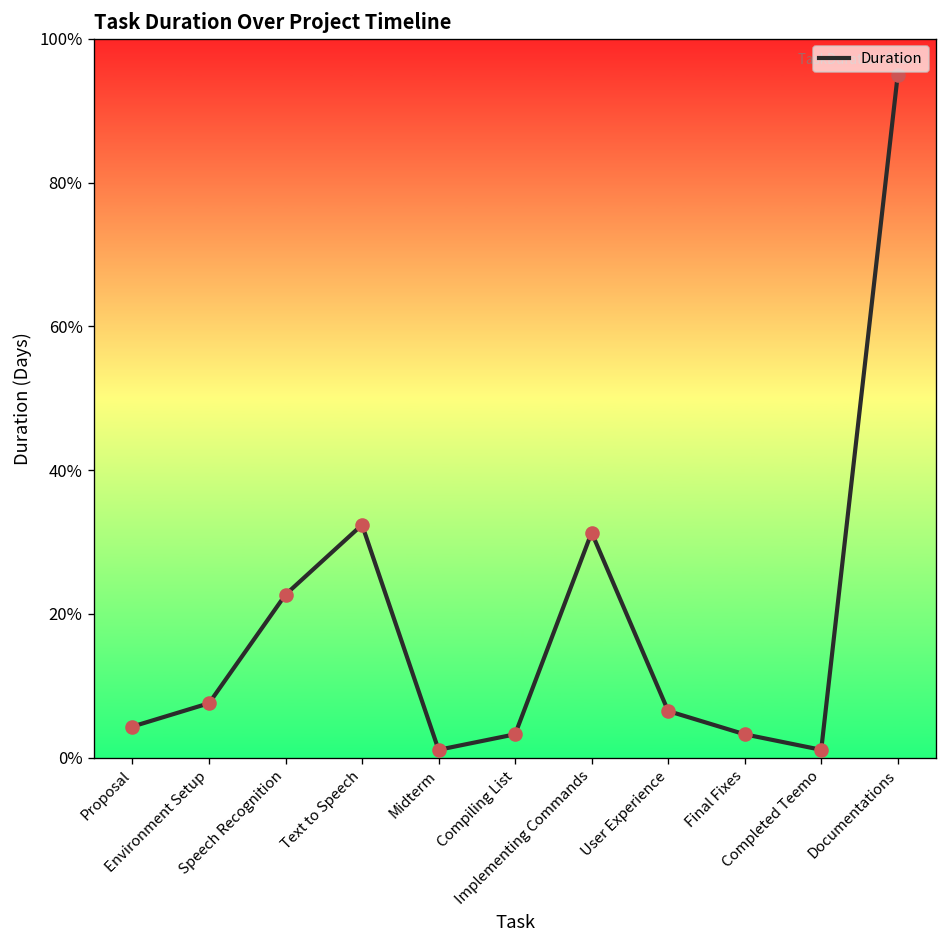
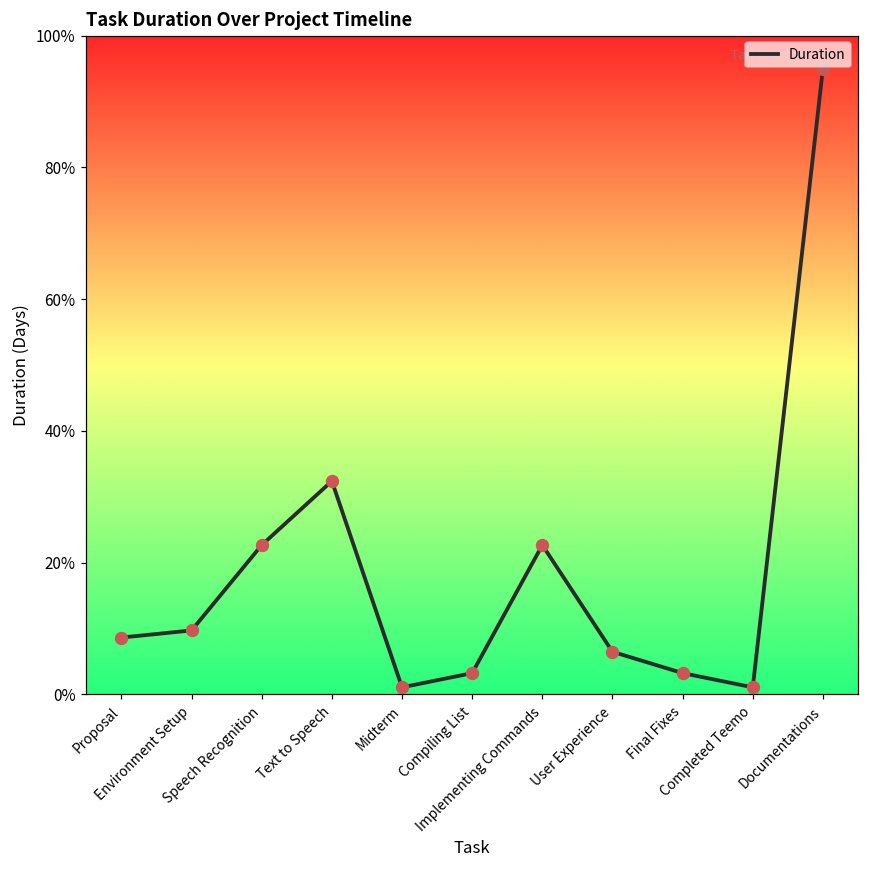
Proposal: 4% -> 9%
Environment Setup: 8% -> 10%
Implementing Commands: 31% -> 23%
